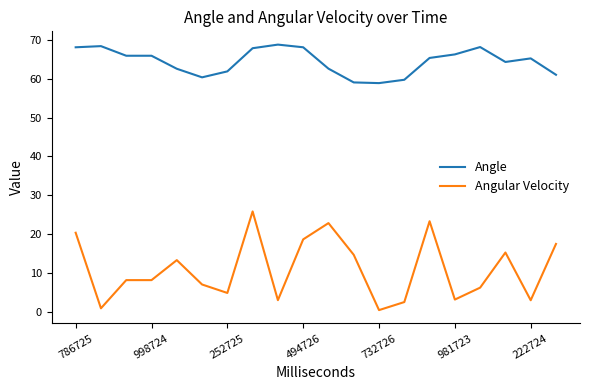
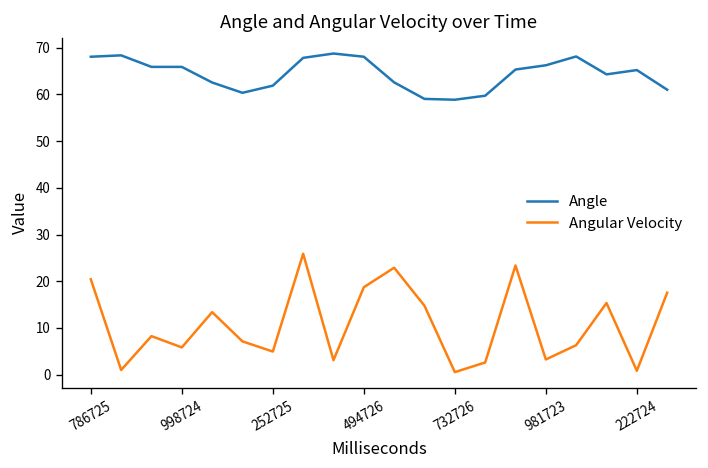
Angular Velocity, 998724: 8 -> 6
Angular Velocity, 222724: 3 -> 1
